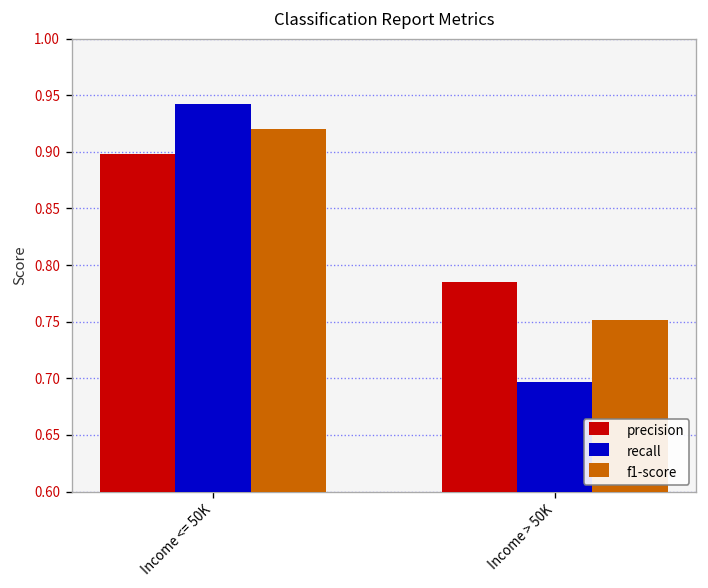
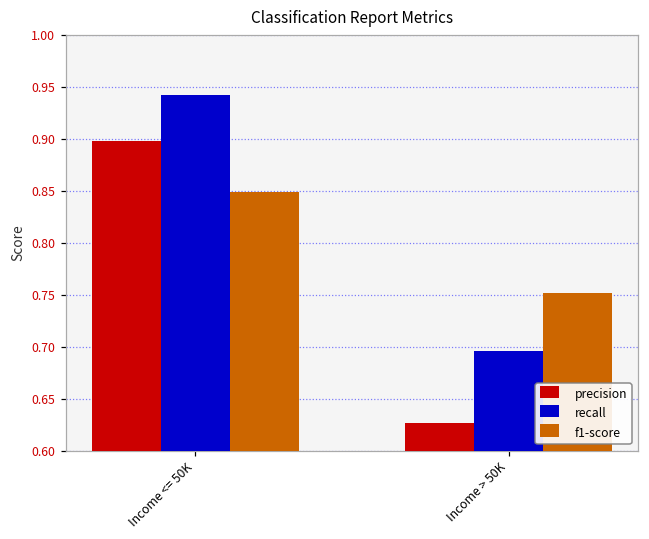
f1-score, Income <= 50K: 0.92 -> 0.85
precision, Income > 50K: 0.79 -> 0.63
